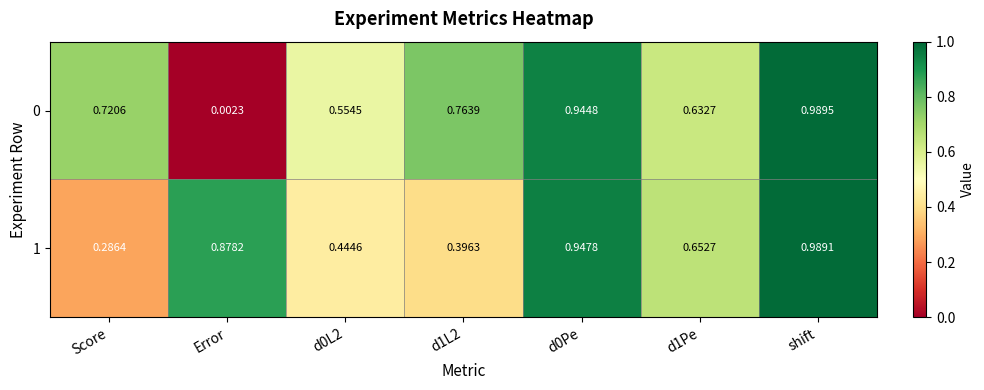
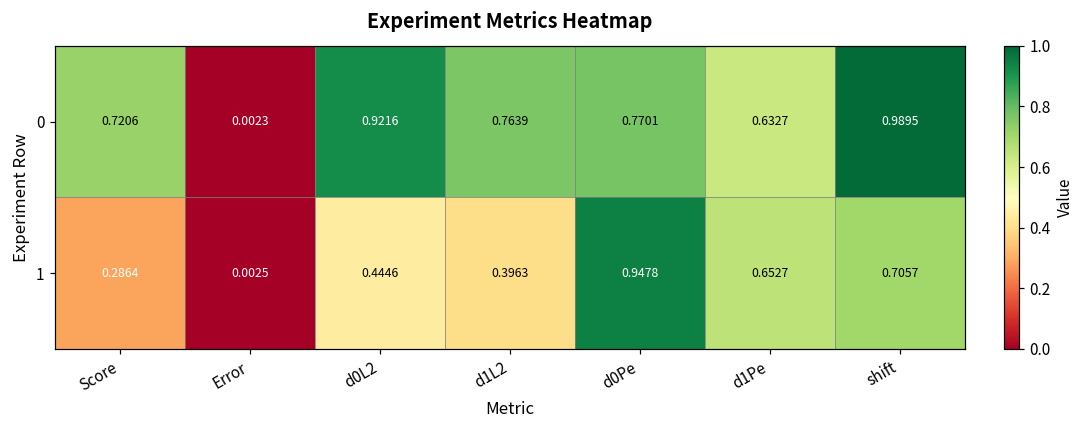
0, d0L2: 0.5545 -> 0.9216
0, d0Pe: 0.9448 -> 0.7701
1, Error: 0.8782 -> 0.0025
1, shift: 0.9891 -> 0.7057
